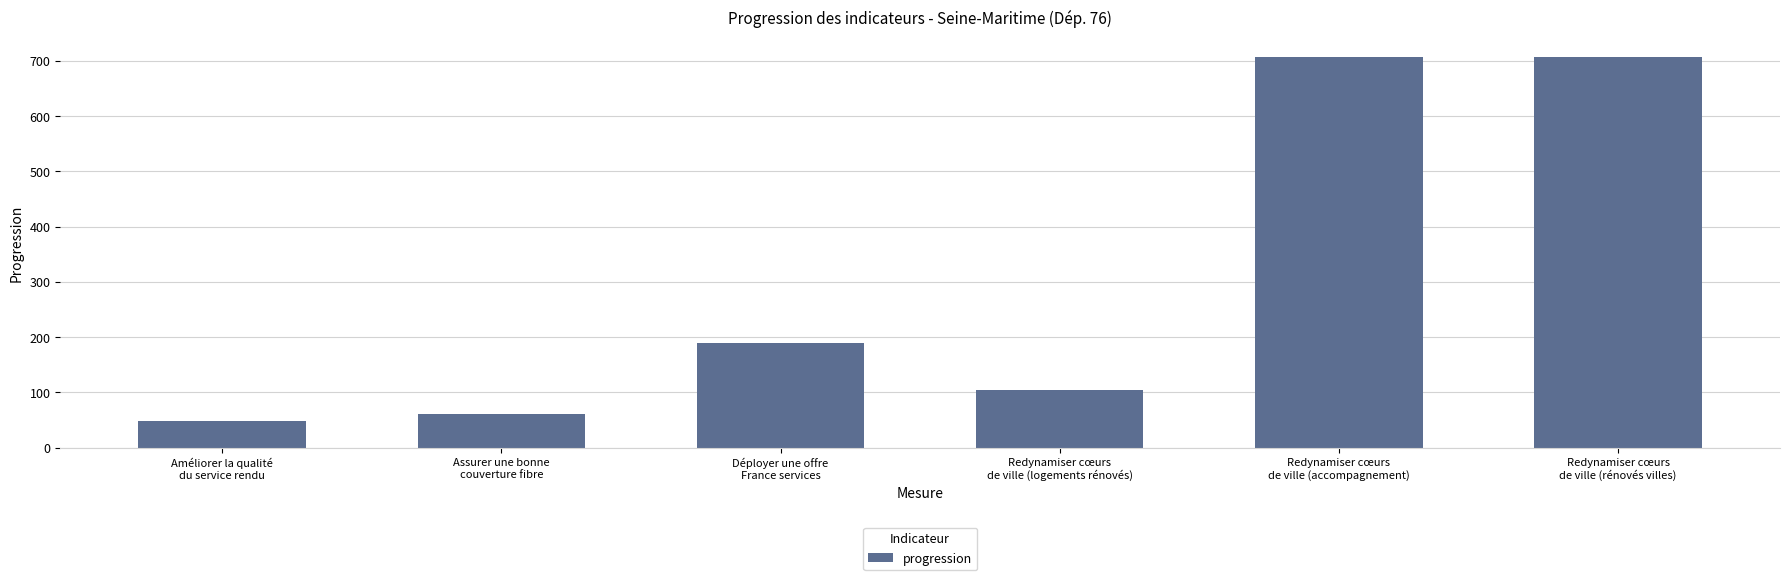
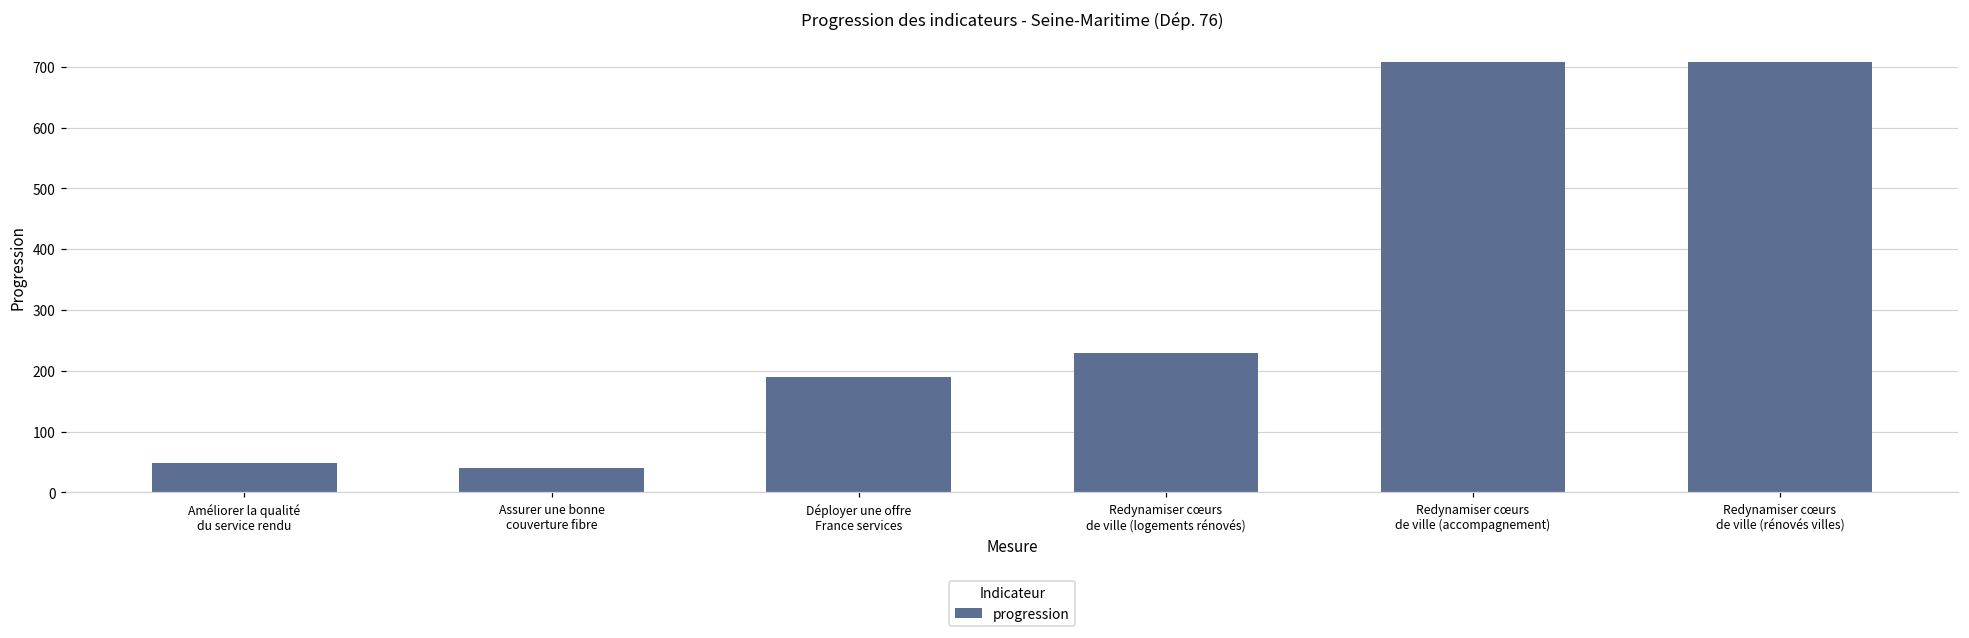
Assurer une bonne couverture fibre: 60 -> 40
Redynamiser cœurs de ville (logements rénovés): 100 -> 230
